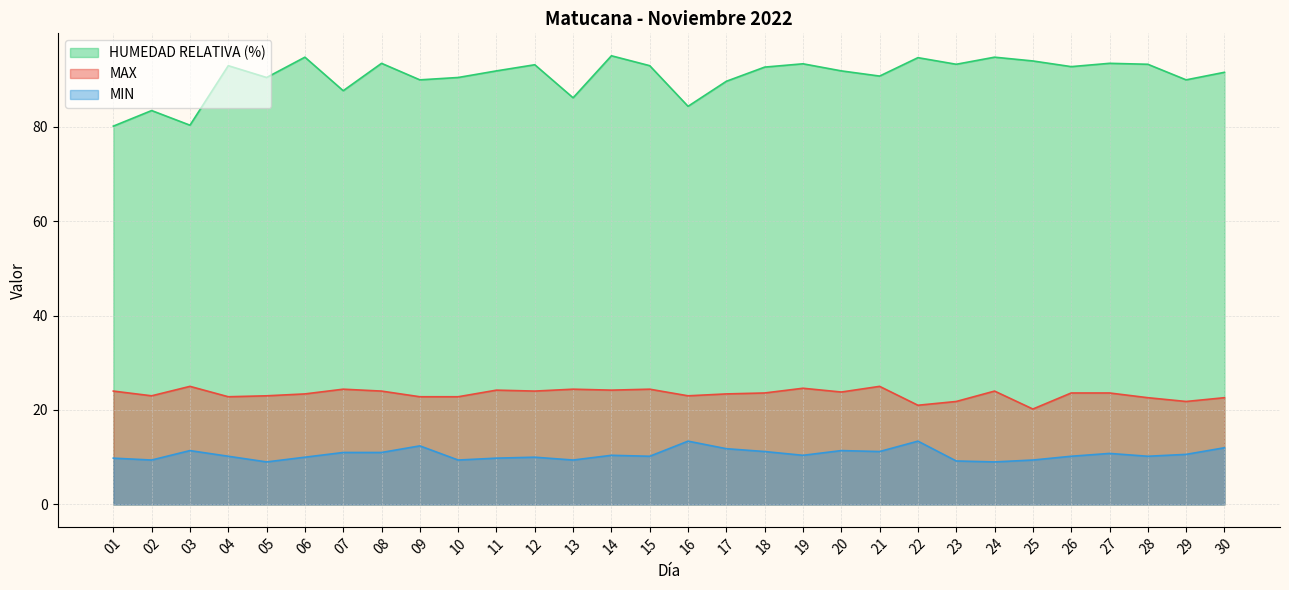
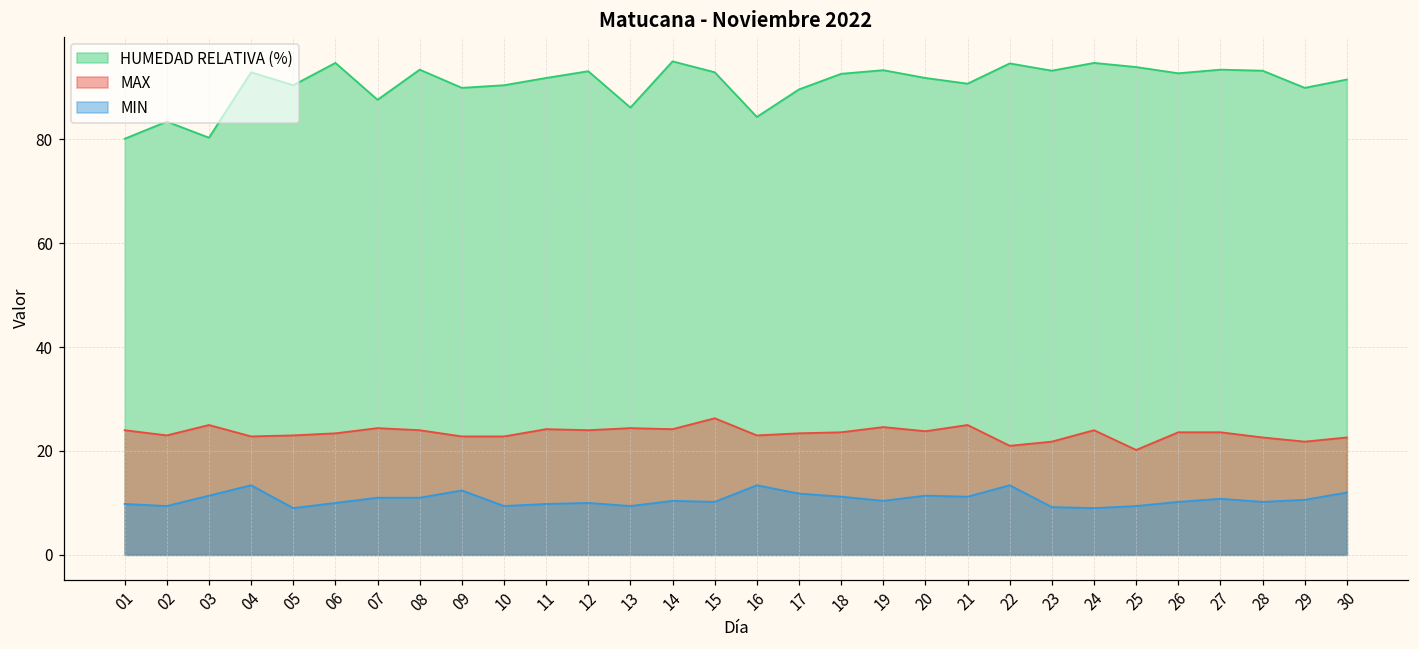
MIN, 04: 10 -> 13
MAX, 15: 24 -> 26
